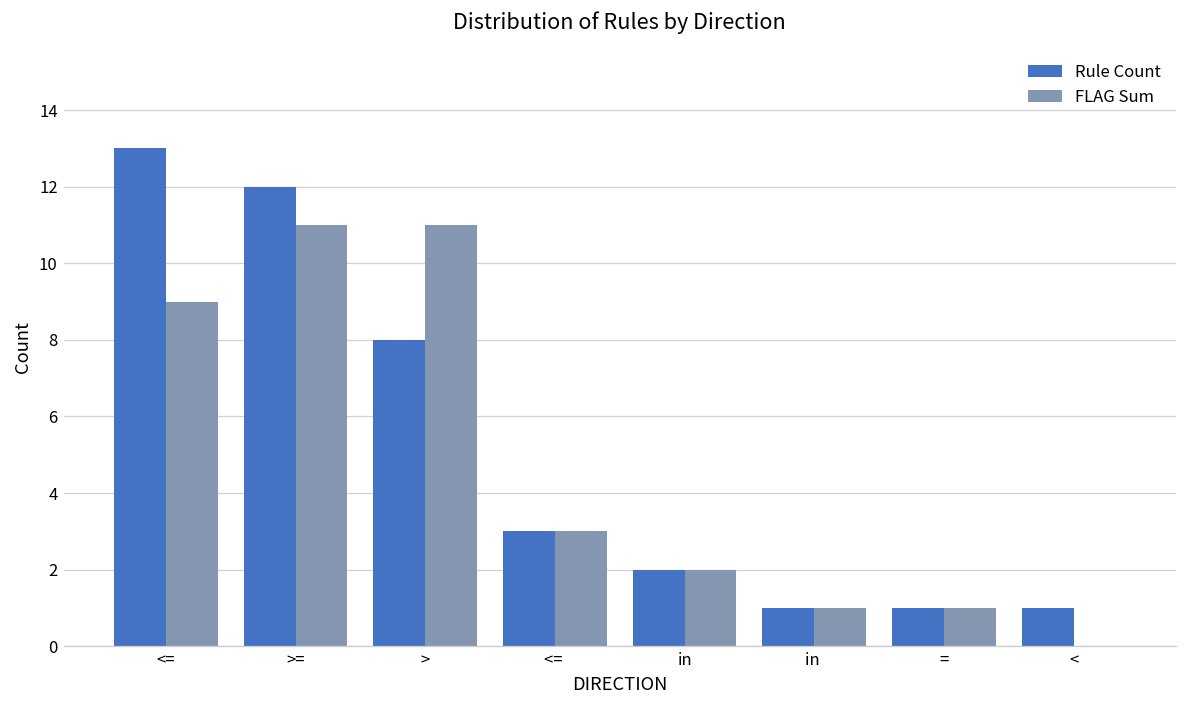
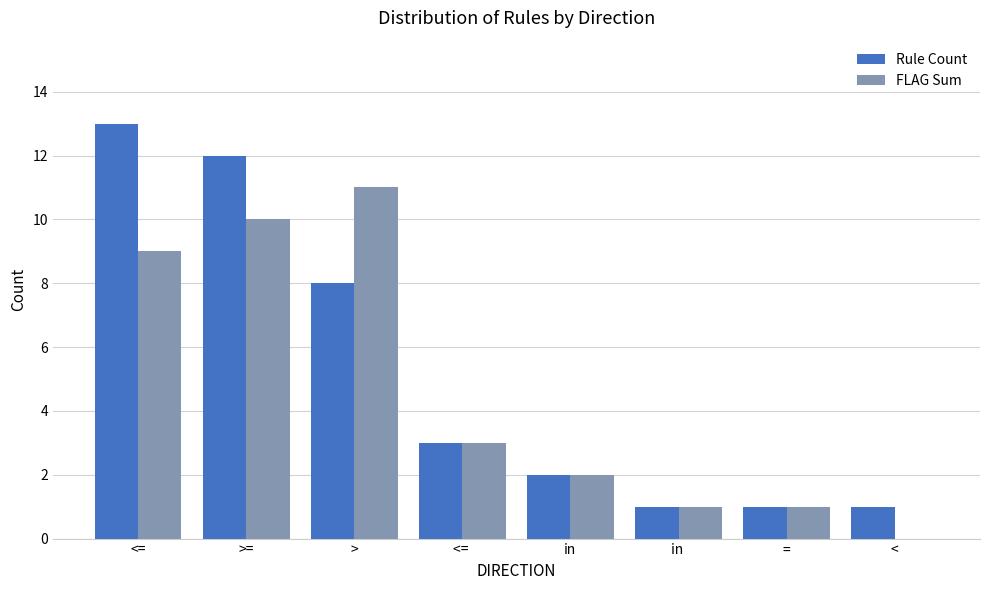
FLAG Sum, >=: 11 -> 10
